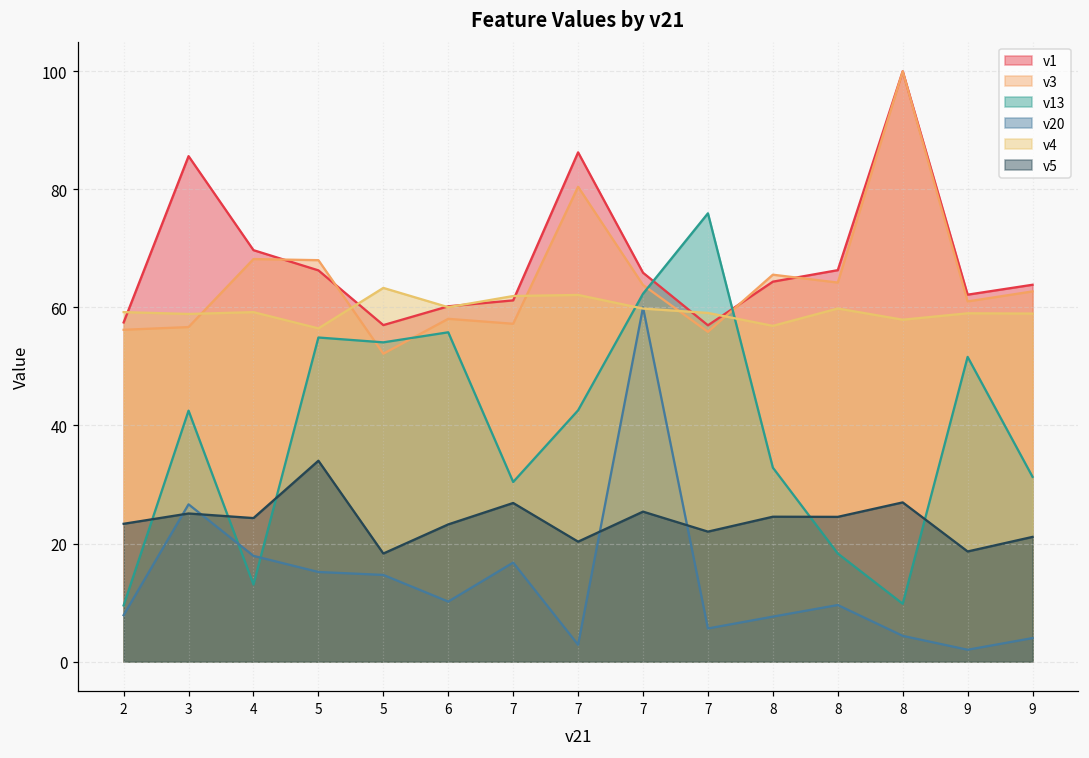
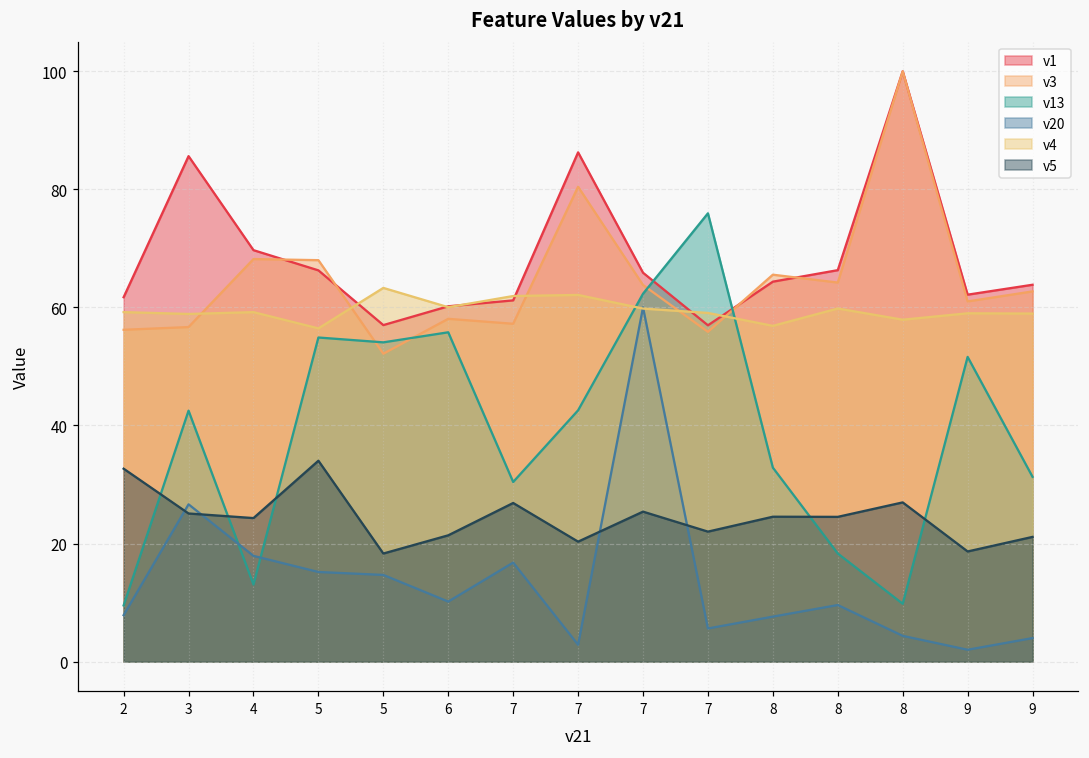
v1, 2: 57 -> 62
v5, 2: 23 -> 33
v5, 6: 23 -> 21
